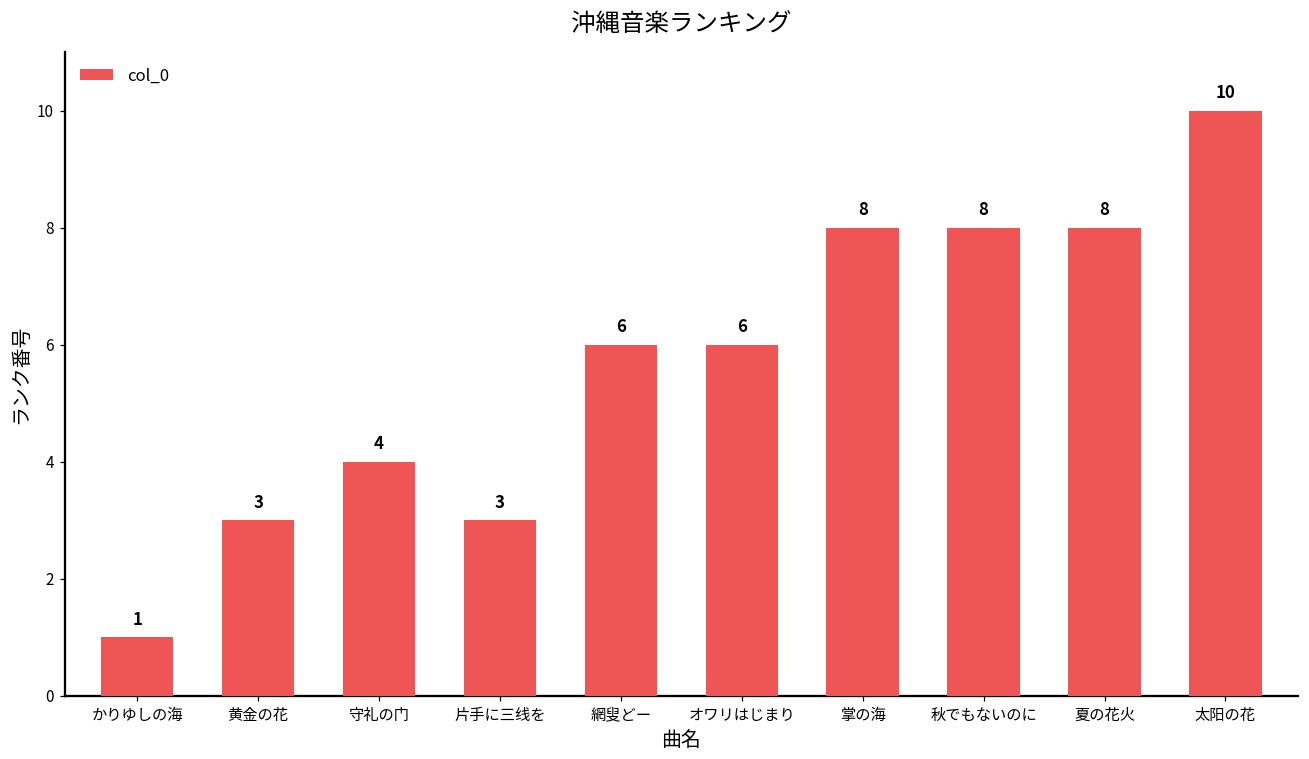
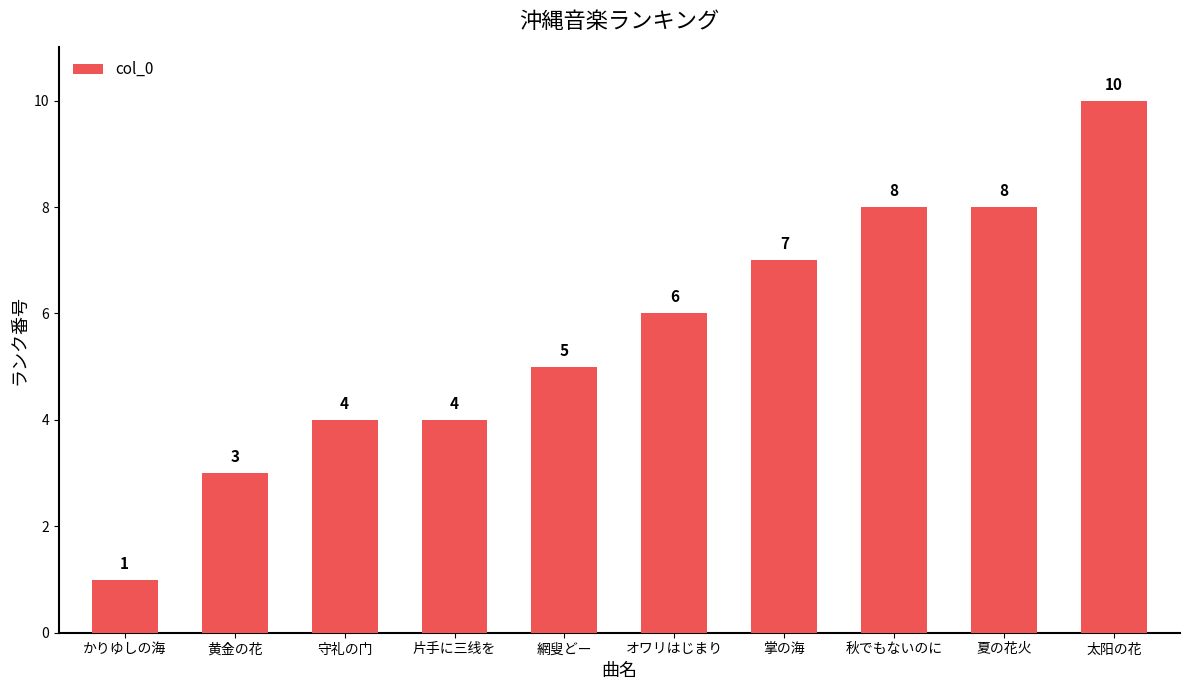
片手に三线を: 3 -> 4
網叟どー: 6 -> 5
掌の海: 8 -> 7
